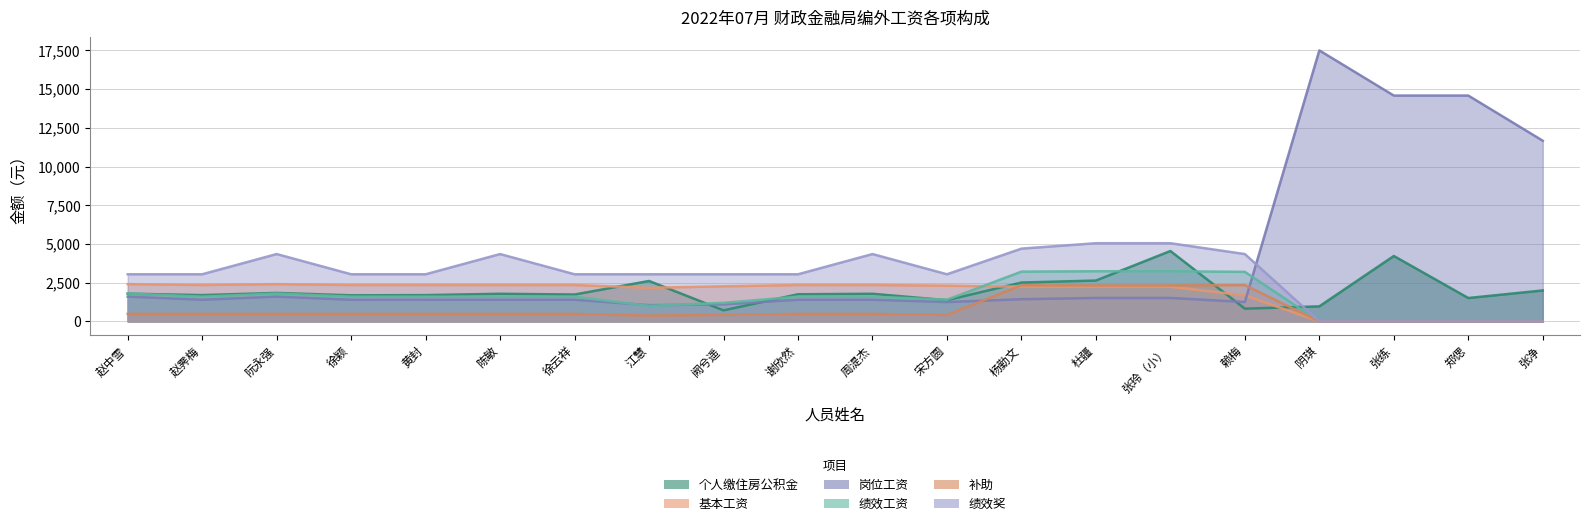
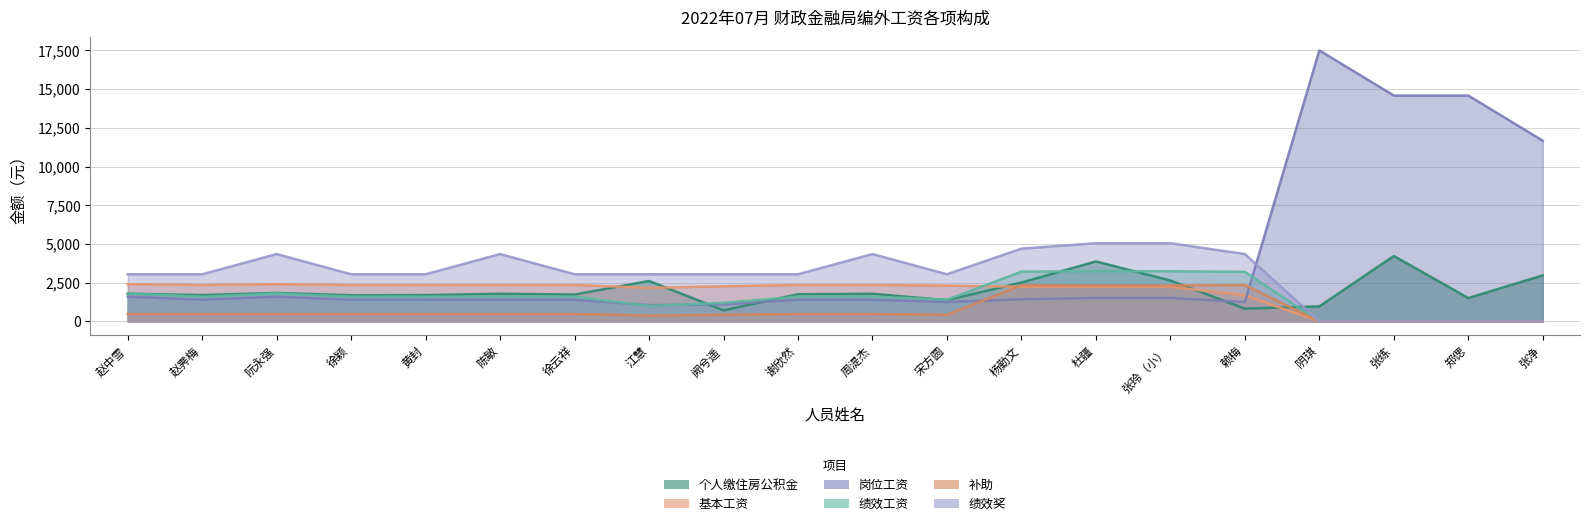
个人缴住房公积金, 杜疆: 2,600 -> 3,900
个人缴住房公积金, 张玲（小）: 4,500 -> 2,600
个人缴住房公积金, 张净: 2,000 -> 3,000
